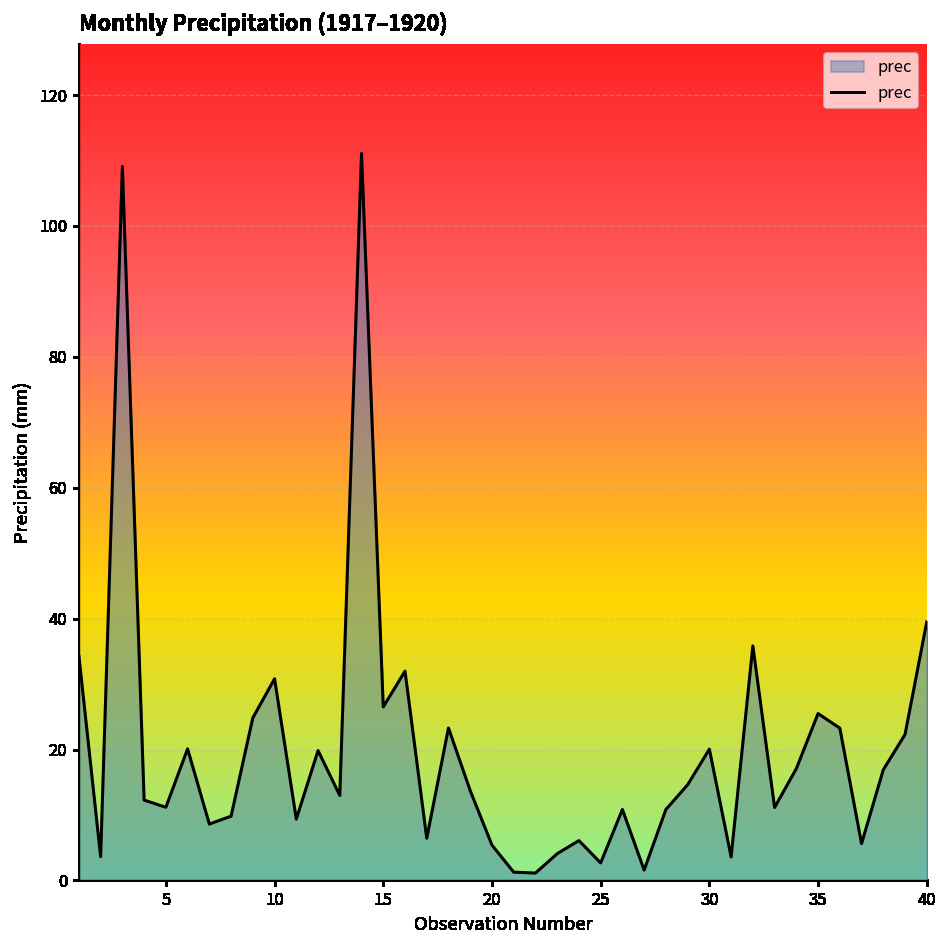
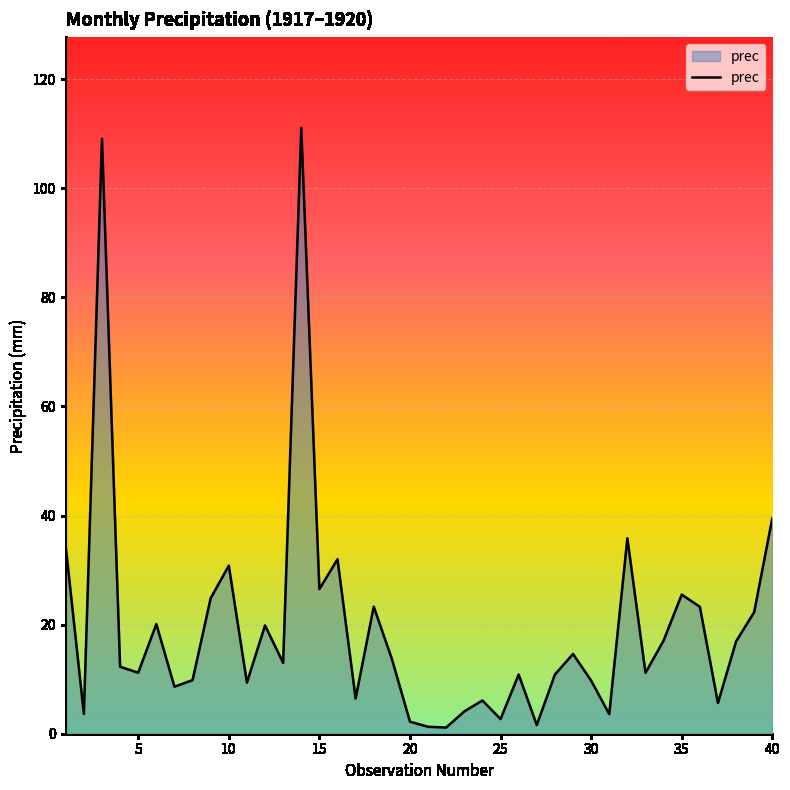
20: 5 -> 2
30: 20 -> 10
